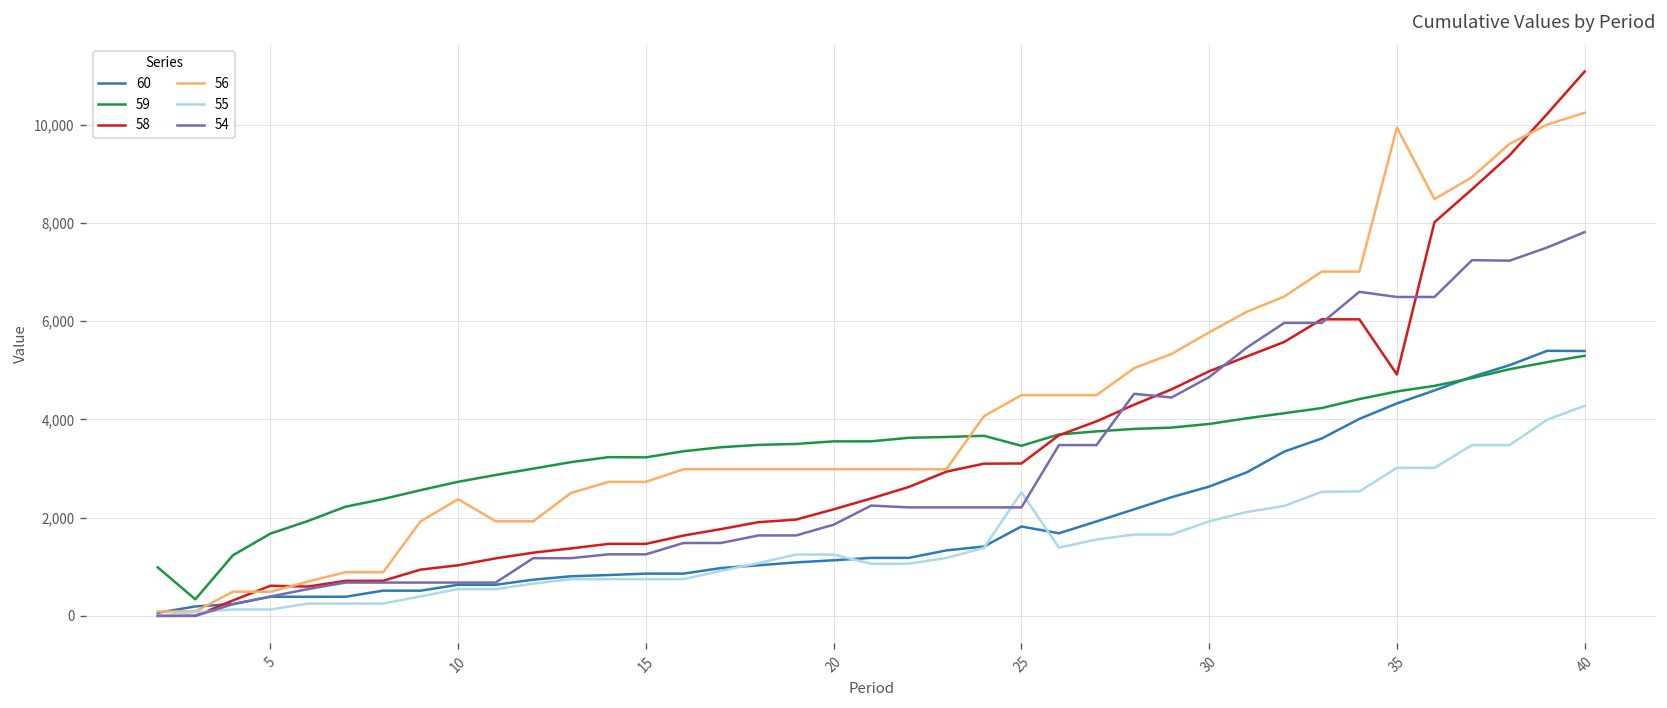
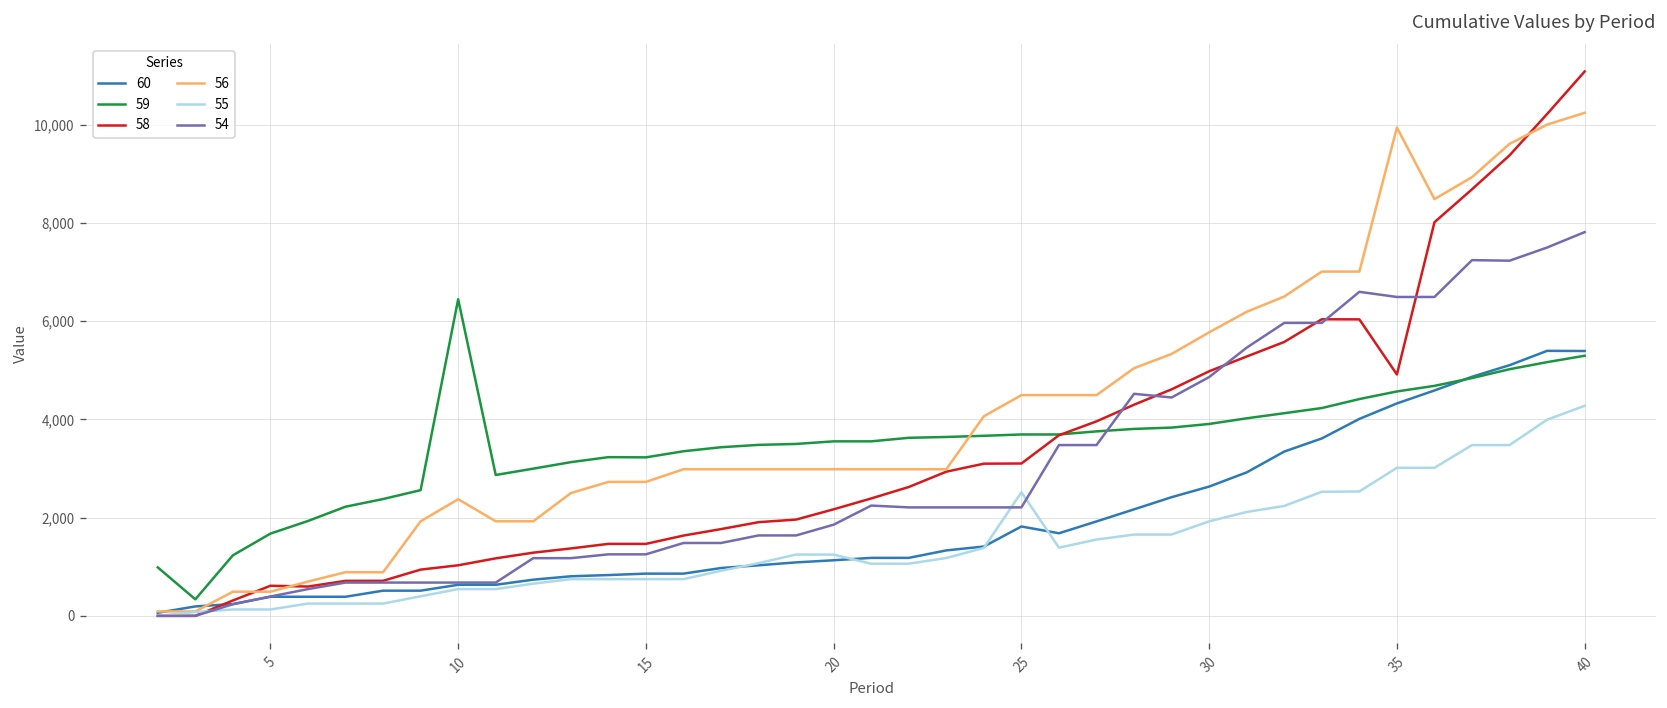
59, 10: 2,700 -> 6,400
59, 25: 3,500 -> 3,700
